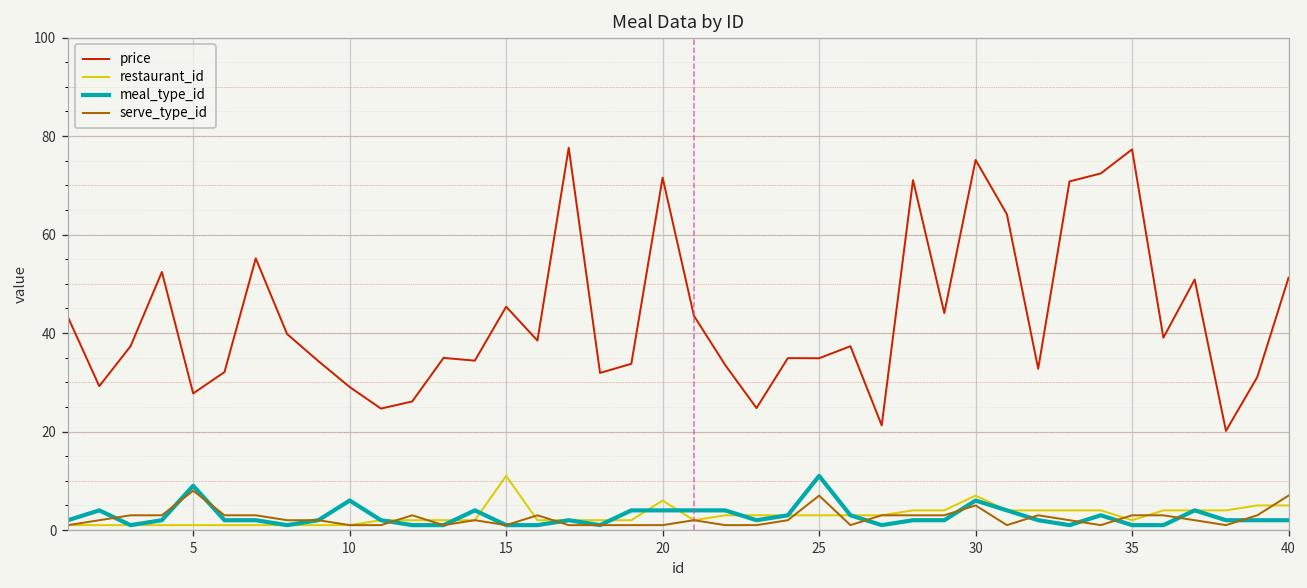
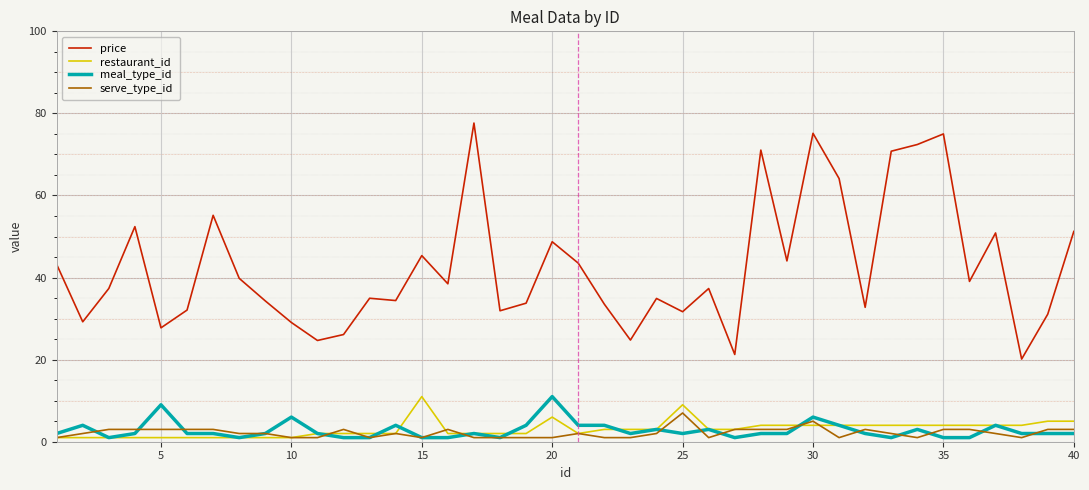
serve_type_id, 5: 8 -> 3
price, 20: 72 -> 49
meal_type_id, 20: 4 -> 11
price, 25: 35 -> 32
restaurant_id, 25: 3 -> 9
meal_type_id, 25: 11 -> 2
restaurant_id, 30: 7 -> 4
price, 35: 77 -> 75
restaurant_id, 35: 2 -> 4
serve_type_id, 40: 7 -> 3
